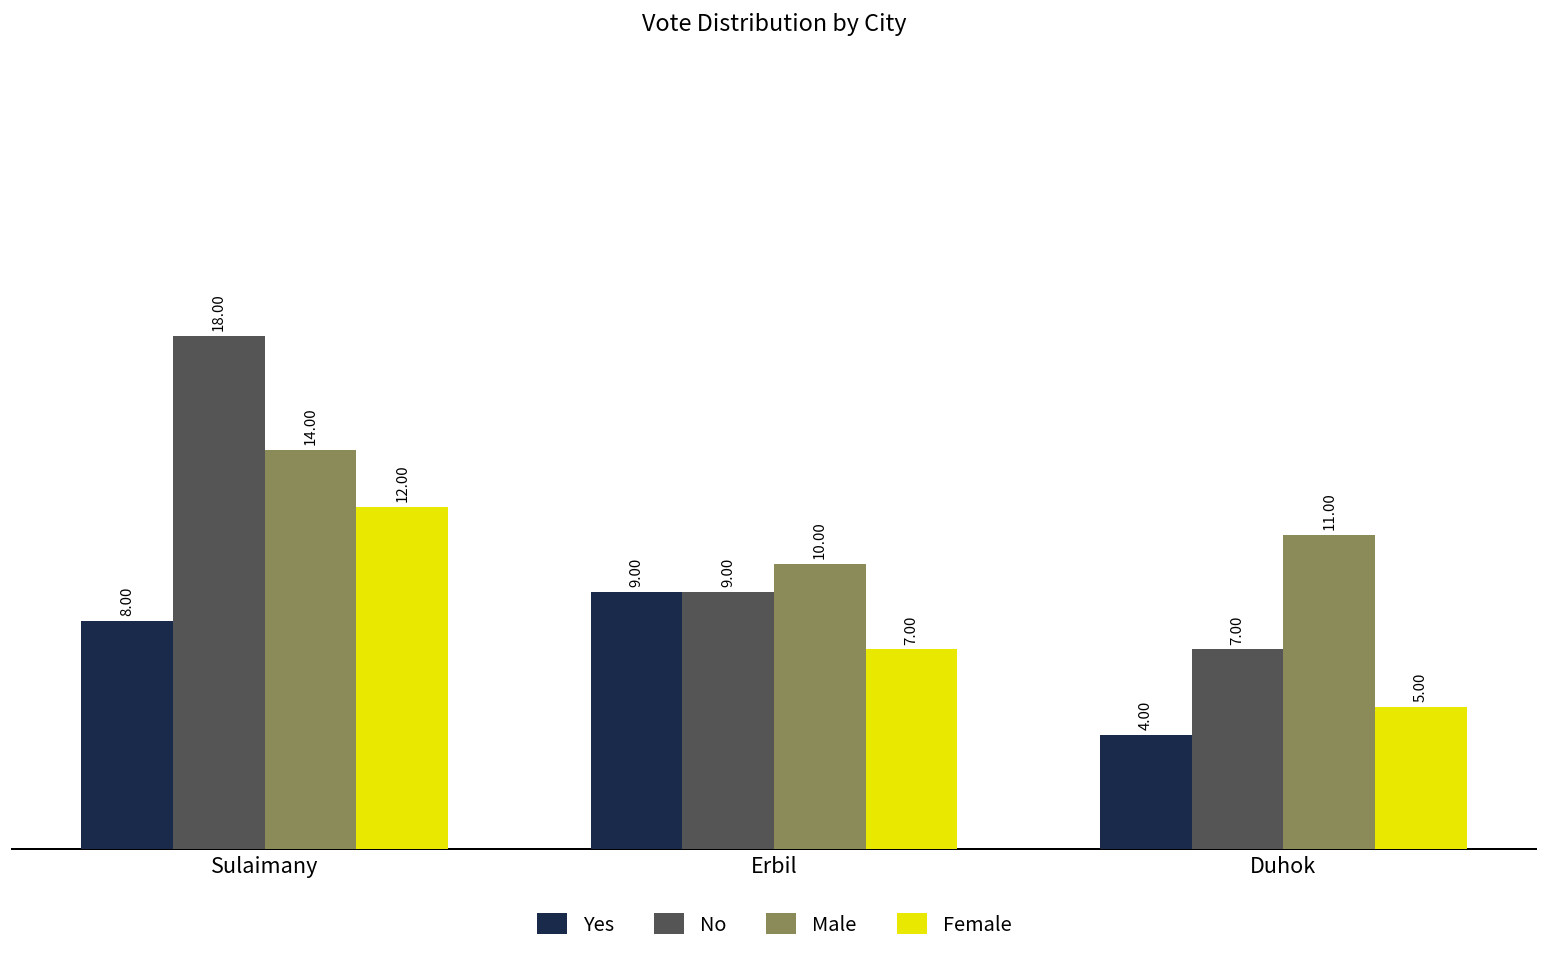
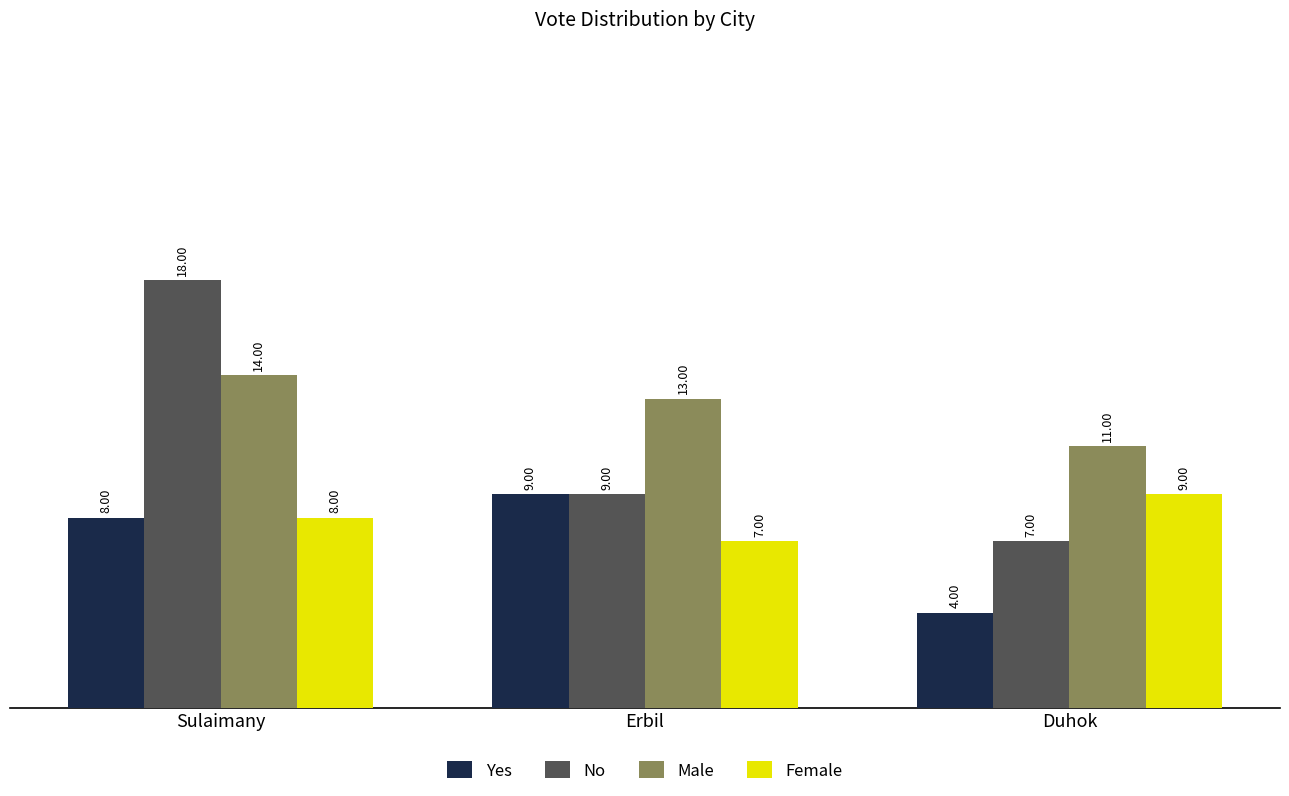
Female, Sulaimany: 12.00 -> 8.00
Male, Erbil: 10.00 -> 13.00
Female, Duhok: 5.00 -> 9.00
